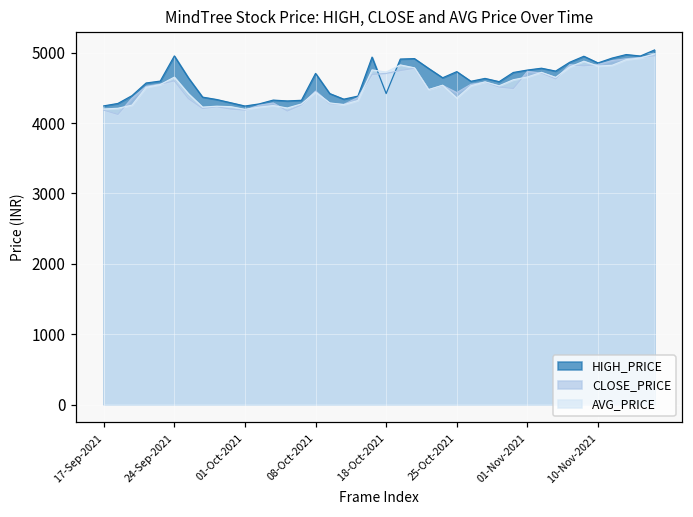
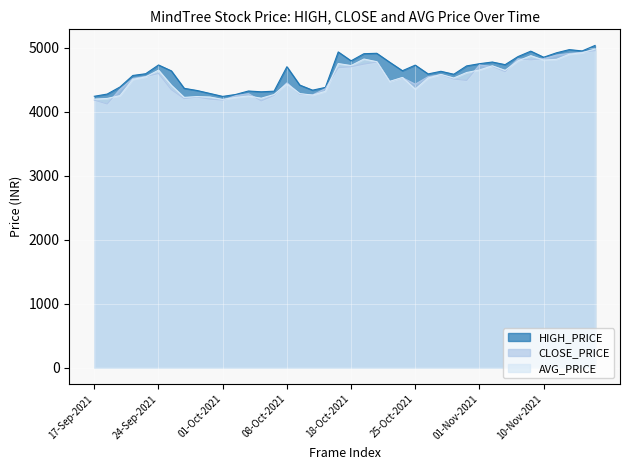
HIGH_PRICE, 24-Sep-2021: 5000 -> 4700
HIGH_PRICE, 18-Oct-2021: 4400 -> 4800
